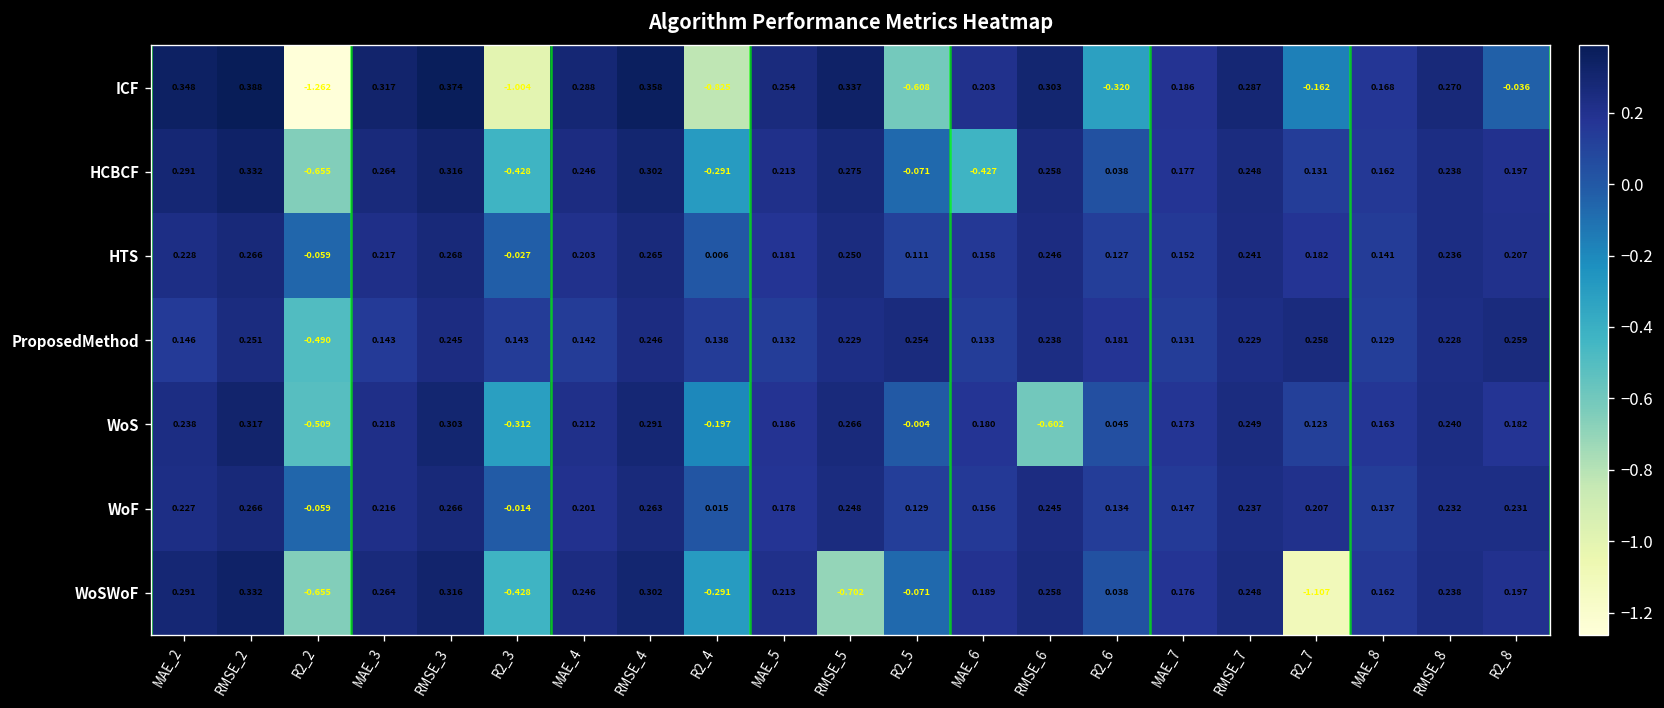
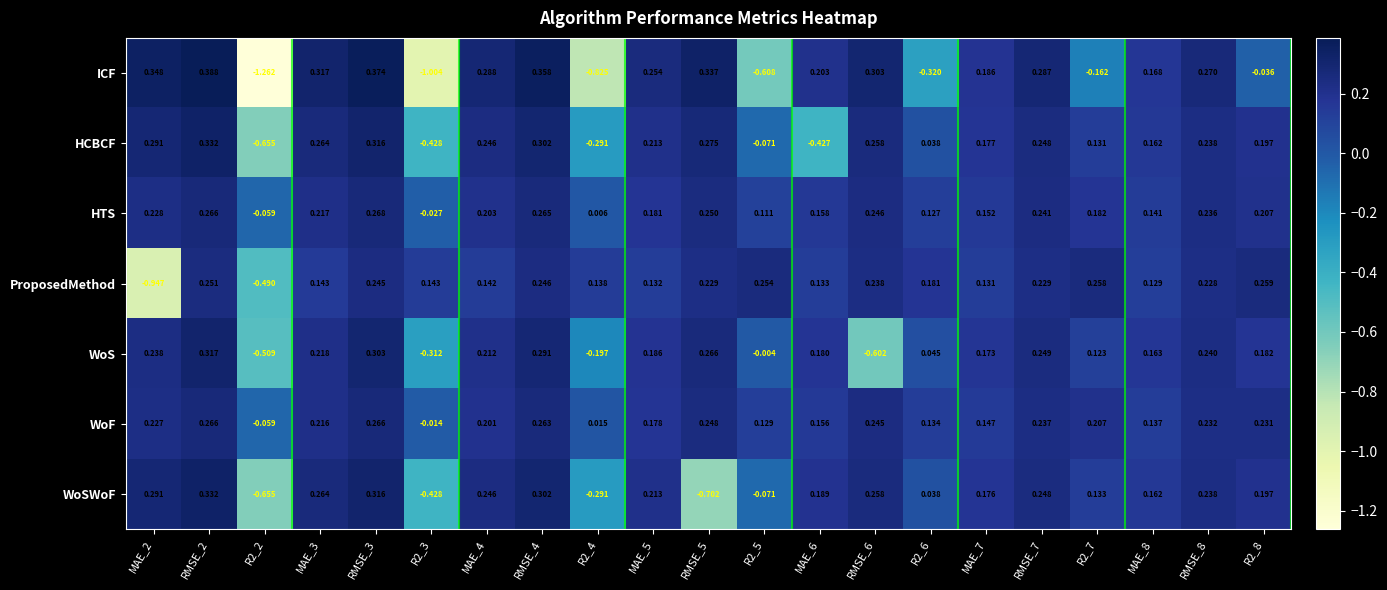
ProposedMethod, MAE_2: 0.146 -> -0.947
WoSWoF, R2_7: -1.107 -> 0.133
